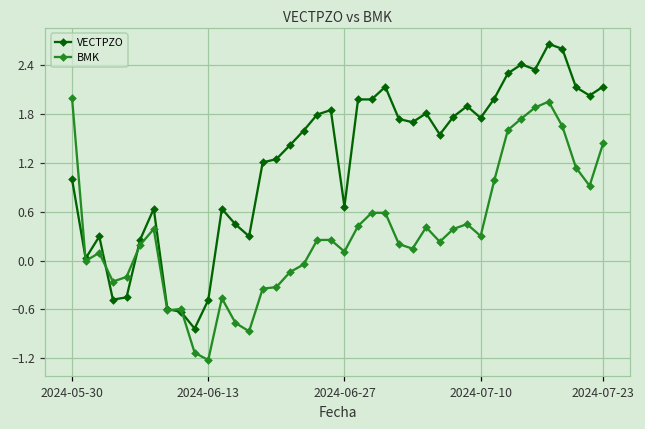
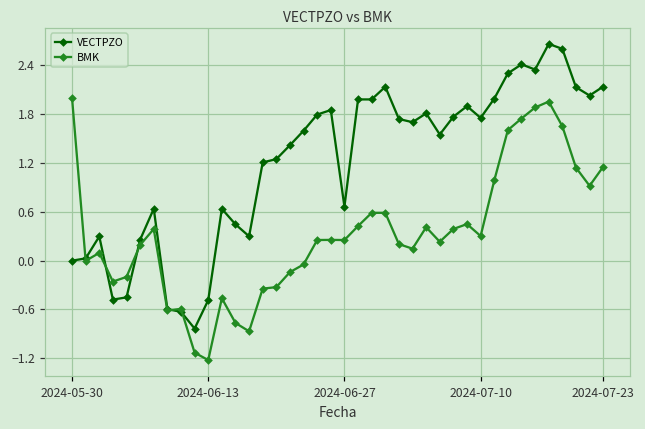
VECTPZO, 2024-05-30: 1 -> 0
BMK, 2024-06-27: 0.1 -> 0.3
BMK, 2024-07-23: 1.4 -> 1.2
